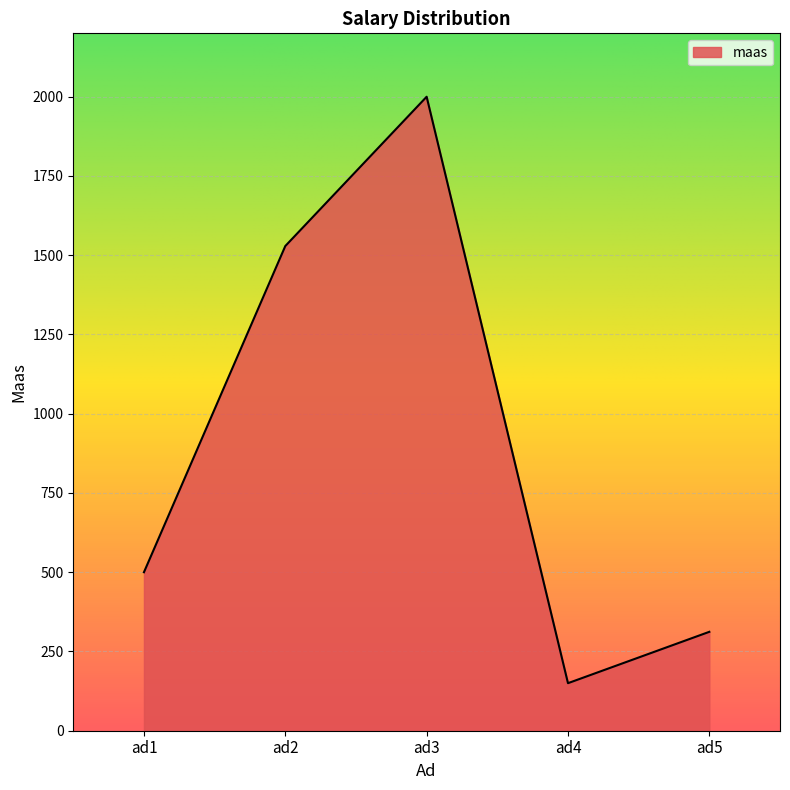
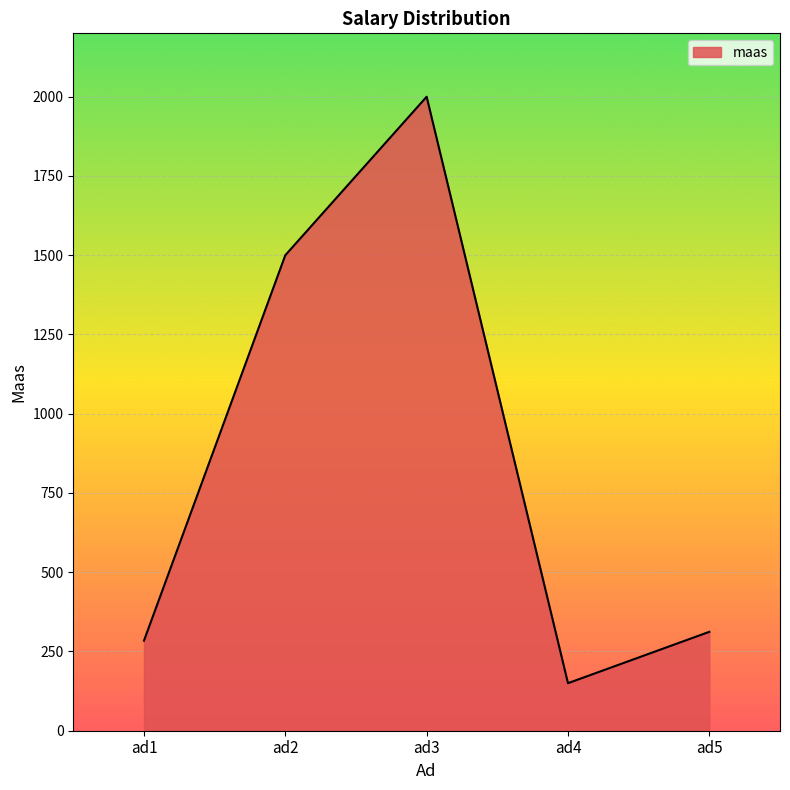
ad1: 500 -> 280
ad2: 1530 -> 1500
